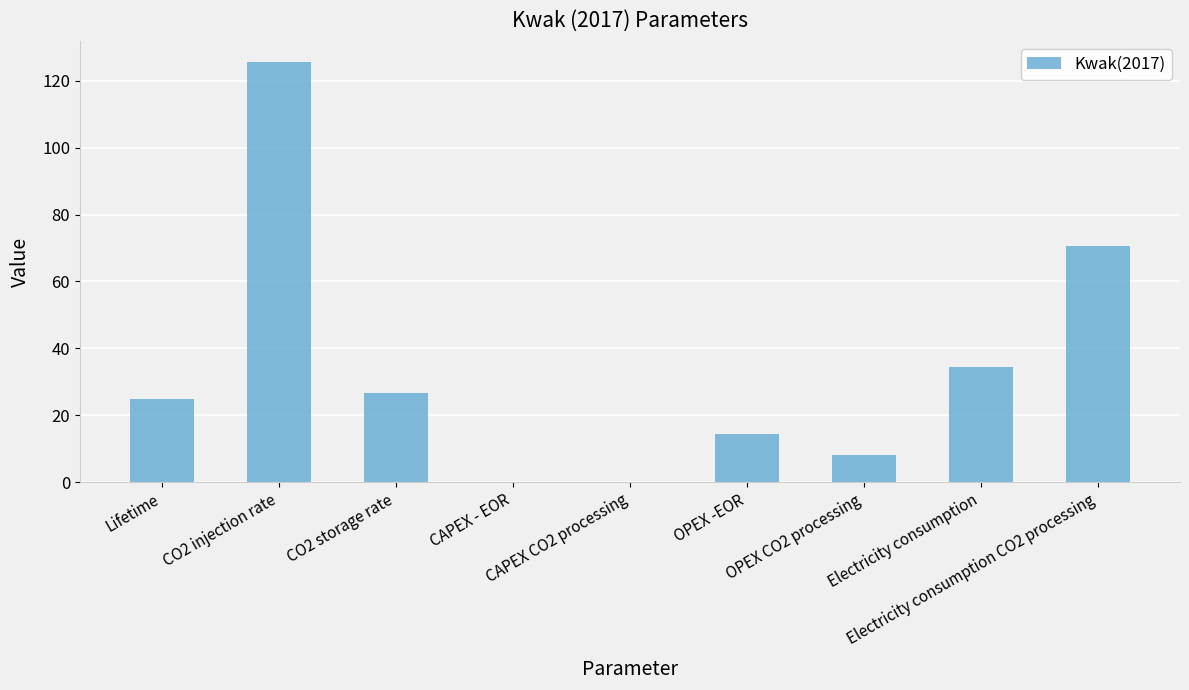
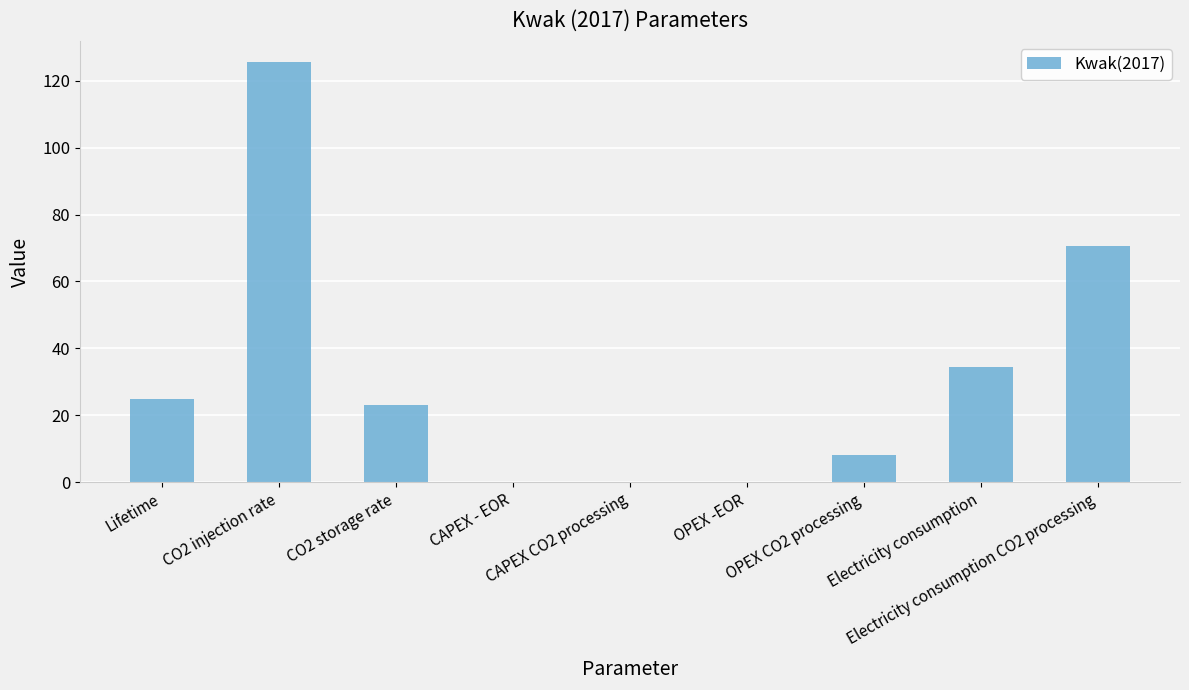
CO2 storage rate: 27 -> 23
OPEX -EOR: 15 -> 0
